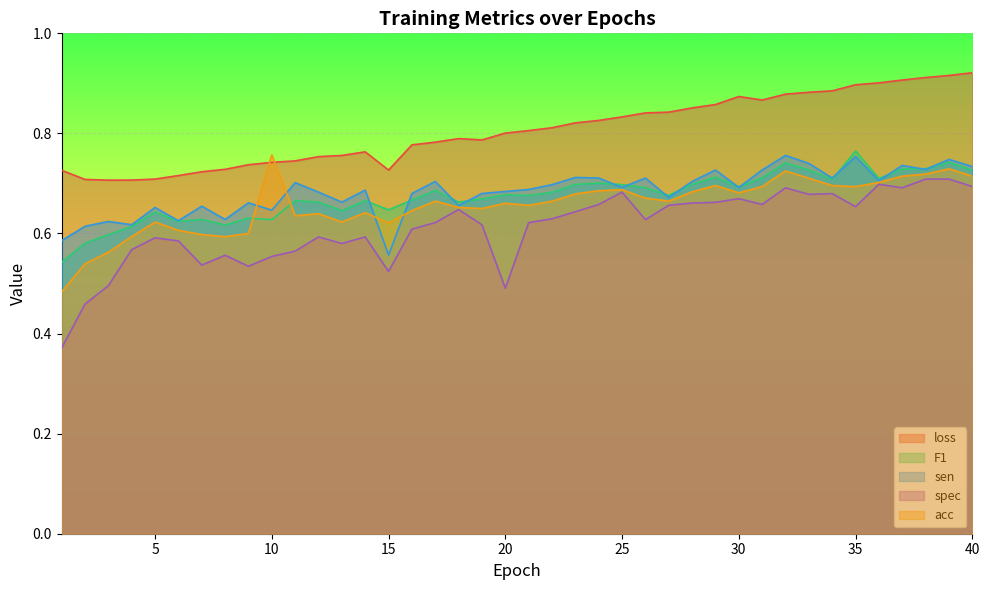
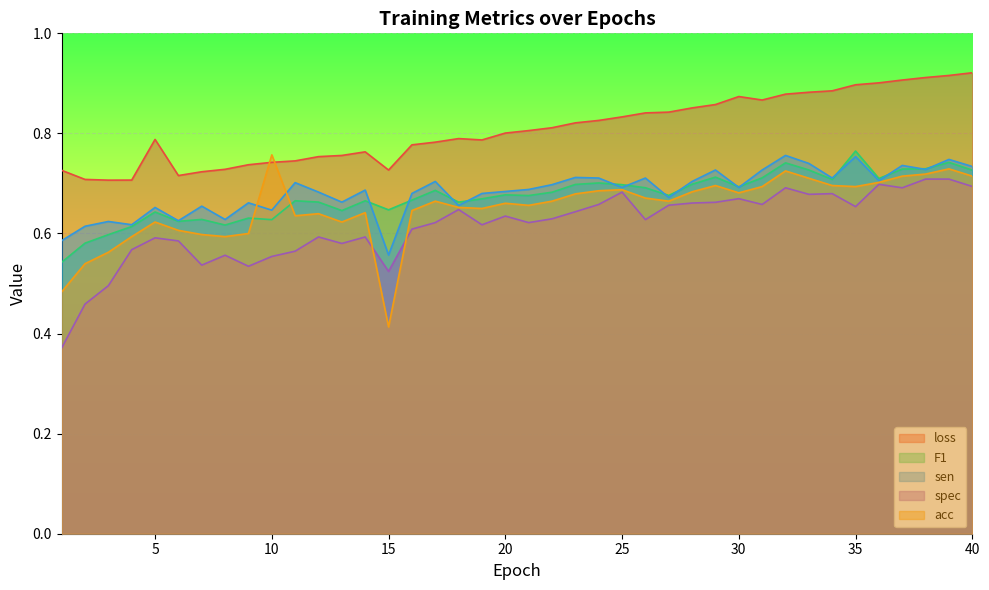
loss, 5: 0.71 -> 0.79
acc, 15: 0.62 -> 0.41
spec, 20: 0.49 -> 0.63
